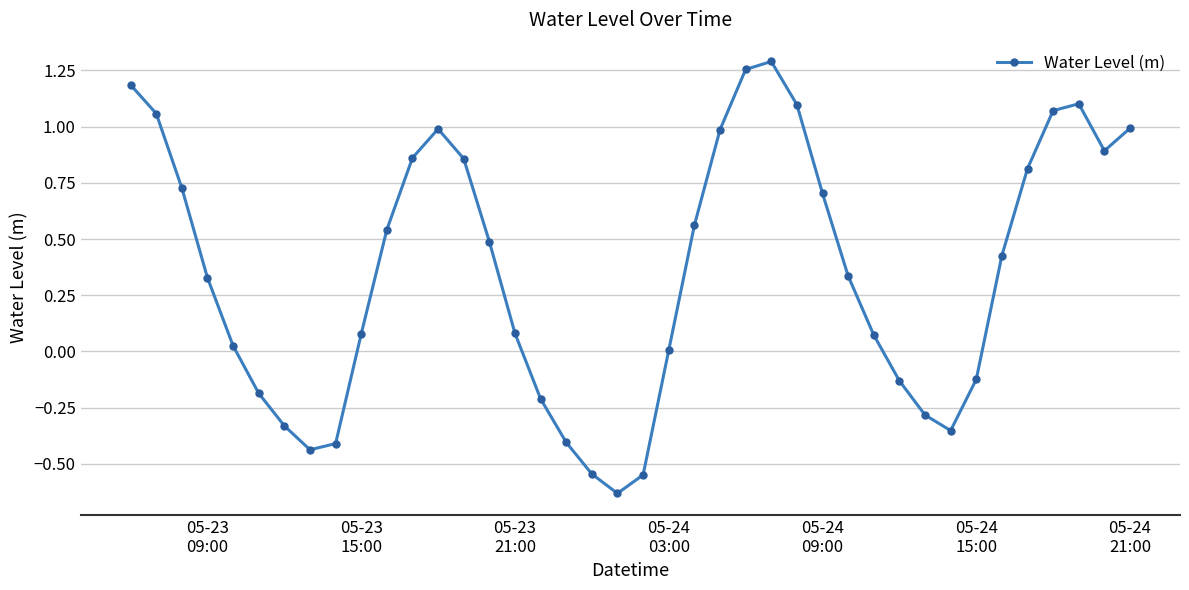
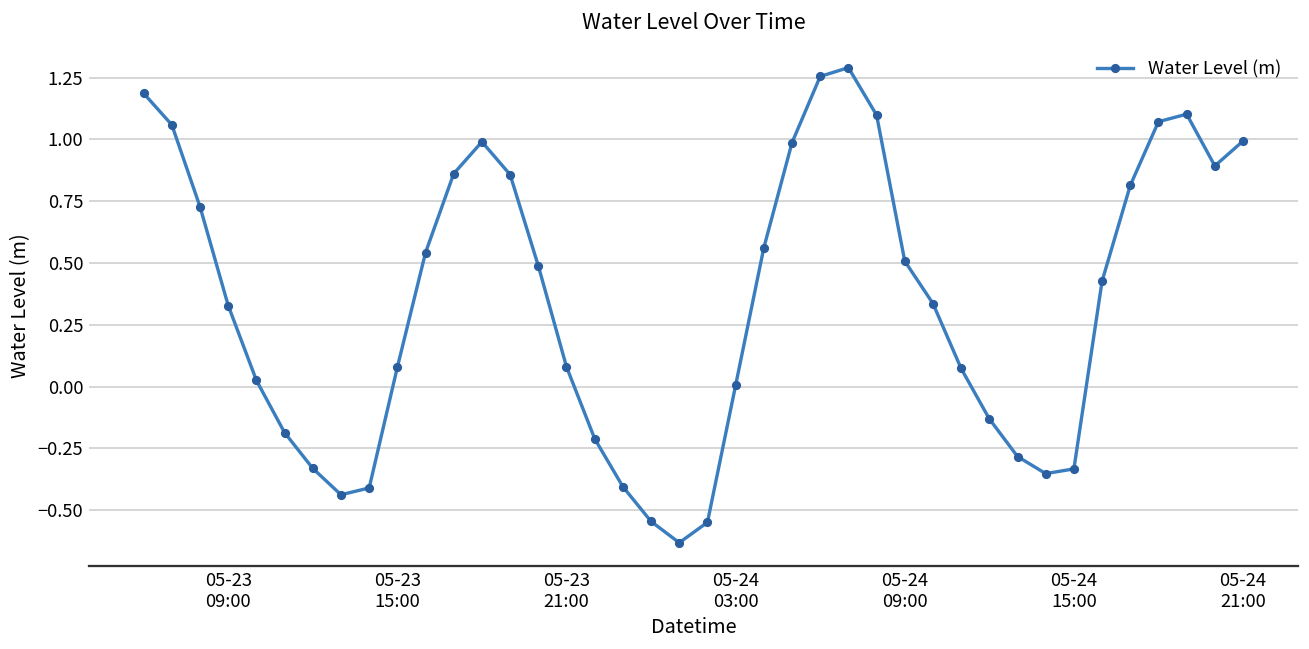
05-24 09:00: 0.70 -> 0.51
05-24 15:00: -0.12 -> -0.33
